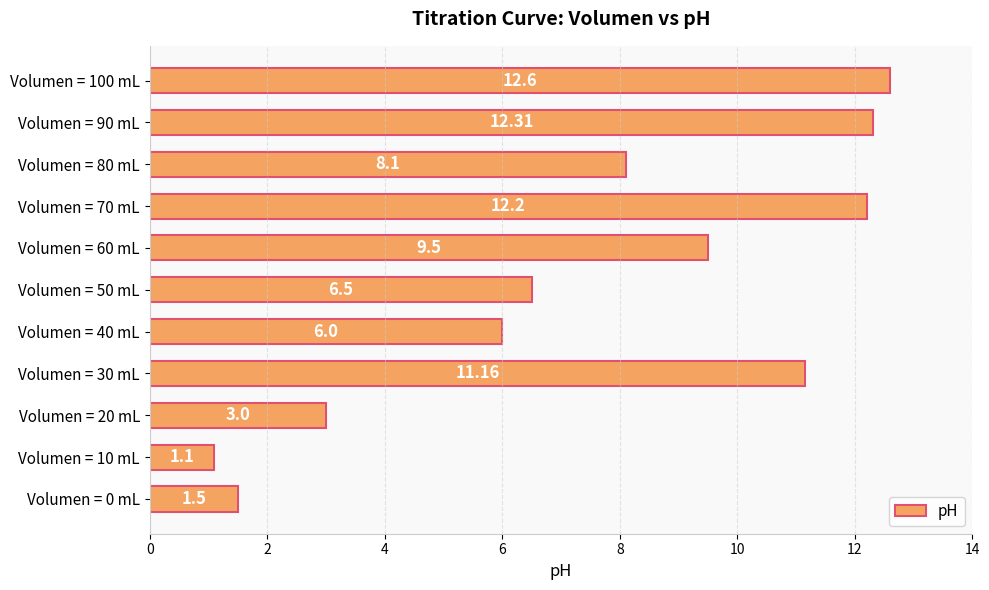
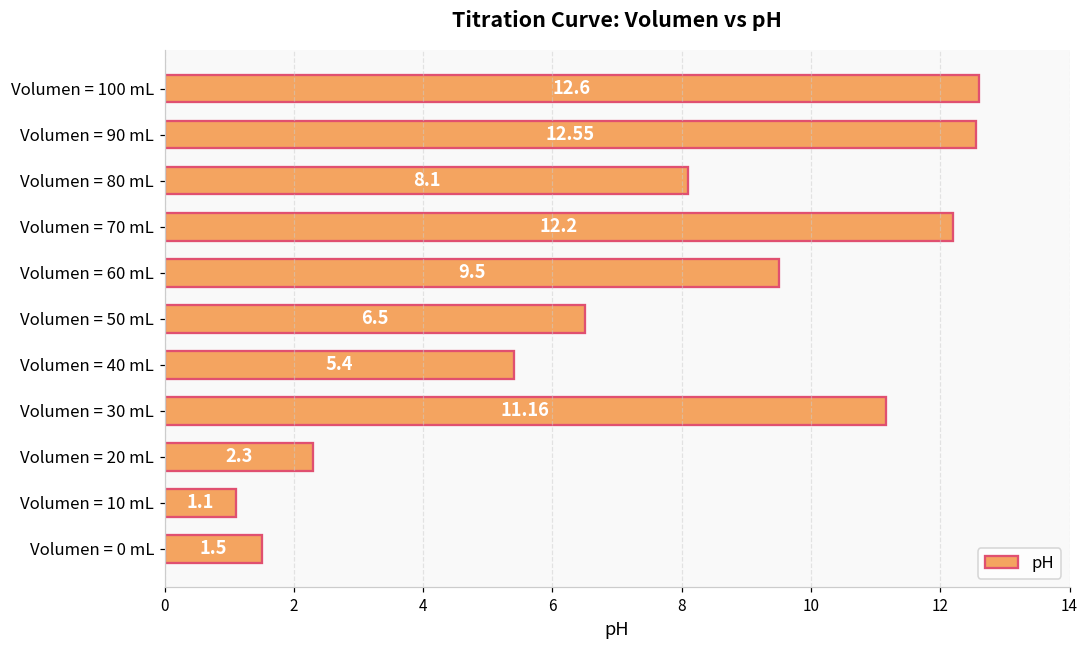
Volumen = 90 mL: 12.31 -> 12.55
Volumen = 40 mL: 6.0 -> 5.4
Volumen = 20 mL: 3.0 -> 2.3
